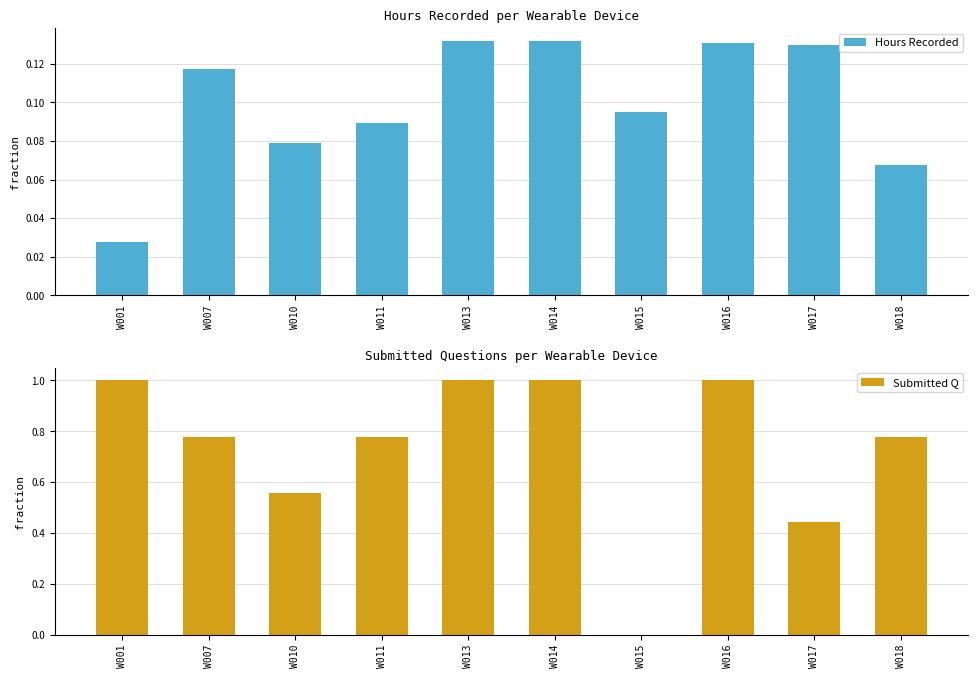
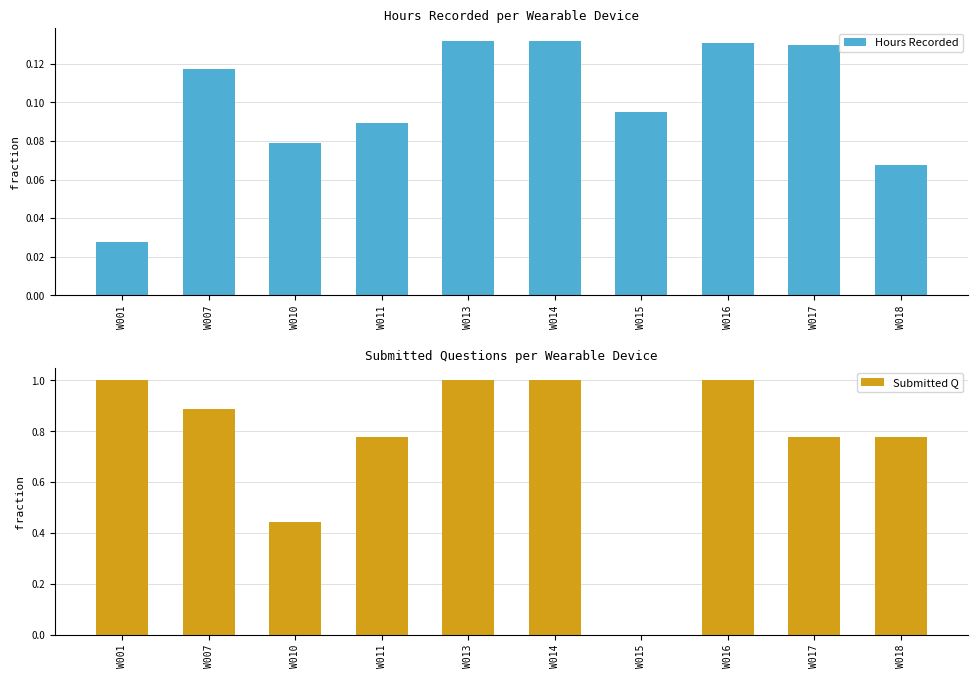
Submitted Questions per Wearable Device, W007: 0.78 -> 0.89
Submitted Questions per Wearable Device, W010: 0.56 -> 0.44
Submitted Questions per Wearable Device, W017: 0.44 -> 0.78
